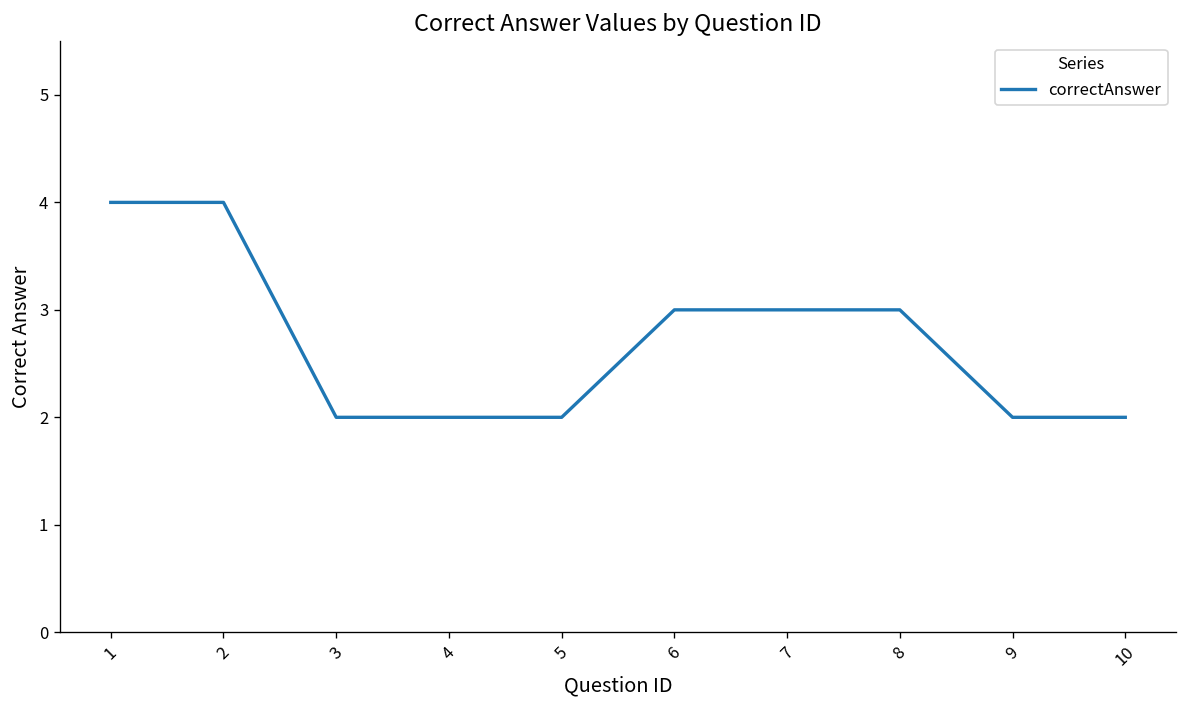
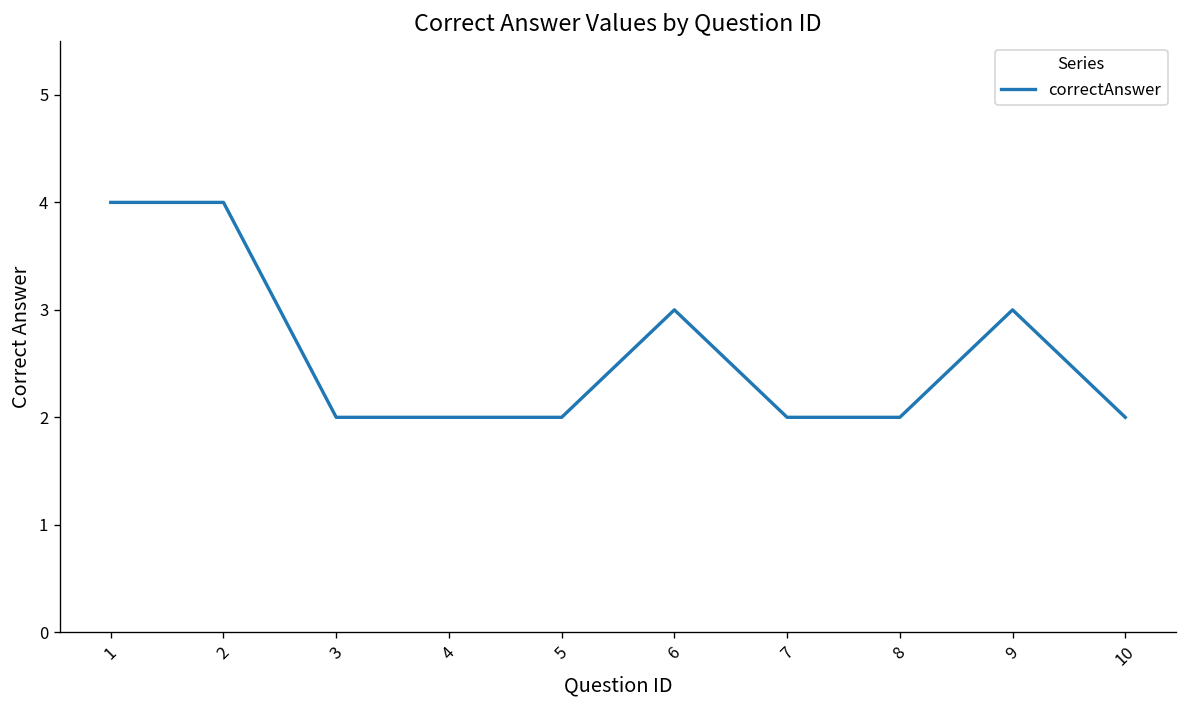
7: 3 -> 2
8: 3 -> 2
9: 2 -> 3
